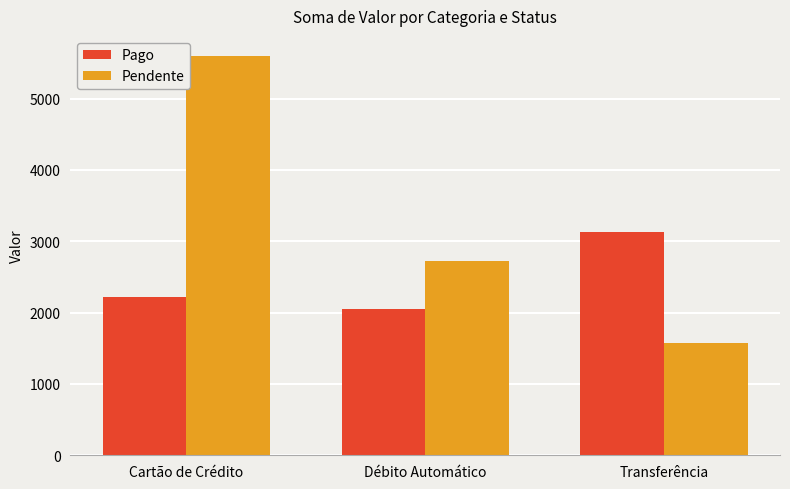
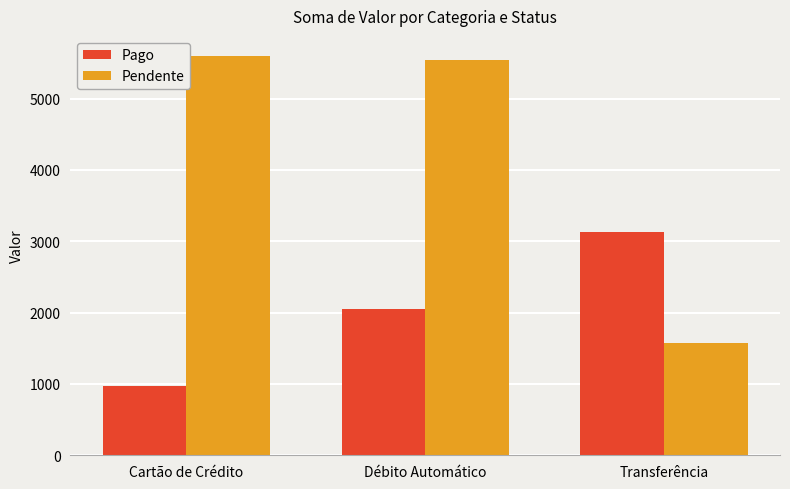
Pago, Cartão de Crédito: 2200 -> 1000
Pendente, Débito Automático: 2700 -> 5500
